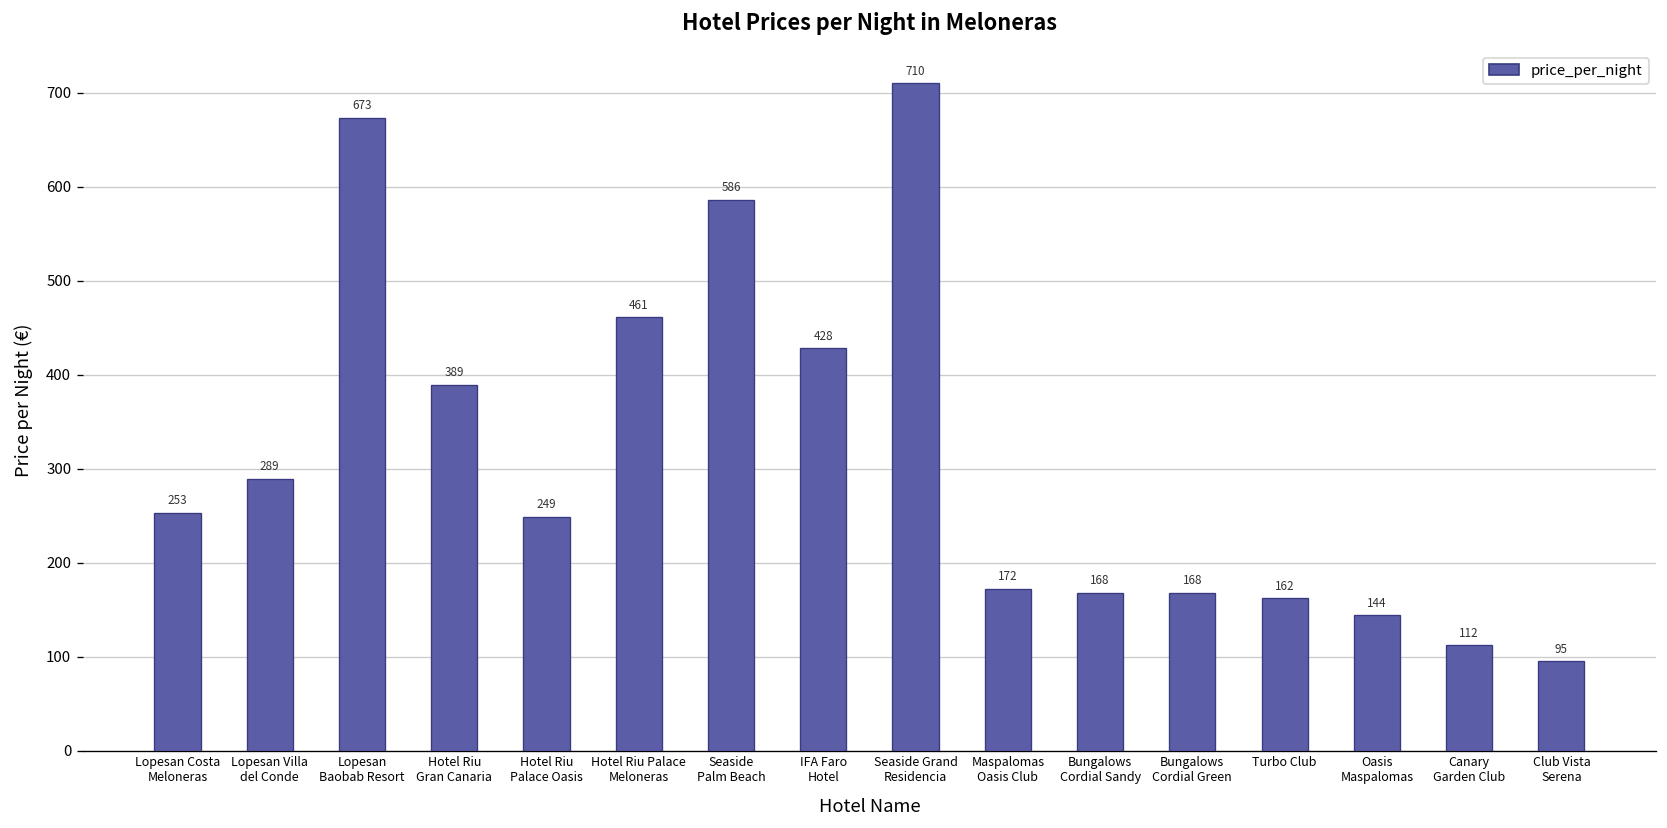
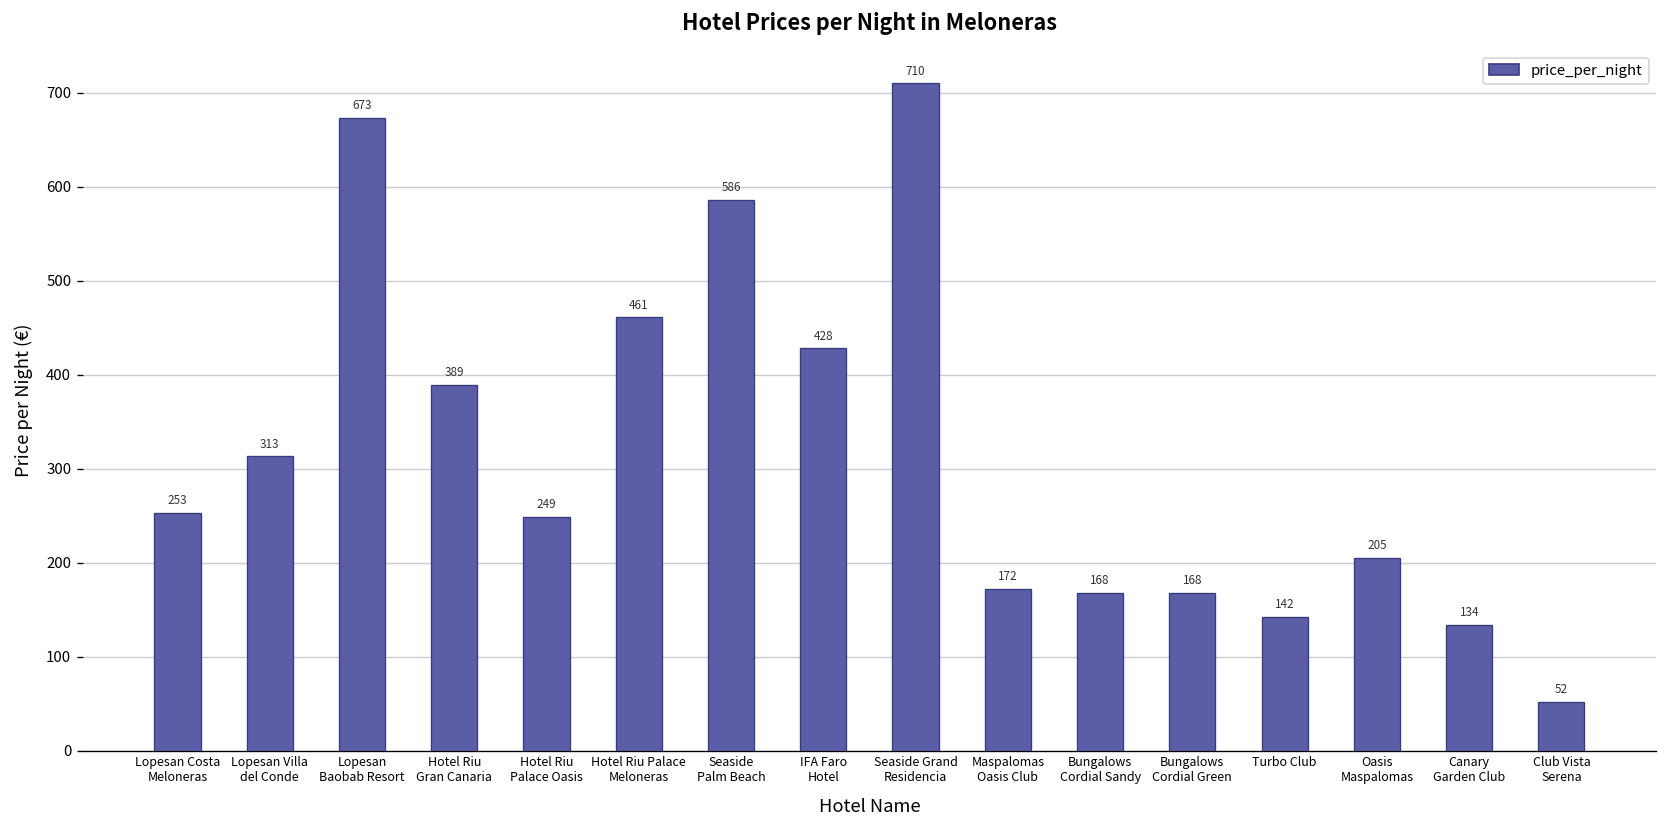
Lopesan Villa del Conde: 289 -> 313
Turbo Club: 162 -> 142
Oasis Maspalomas: 144 -> 205
Canary Garden Club: 112 -> 134
Club Vista Serena: 95 -> 52
